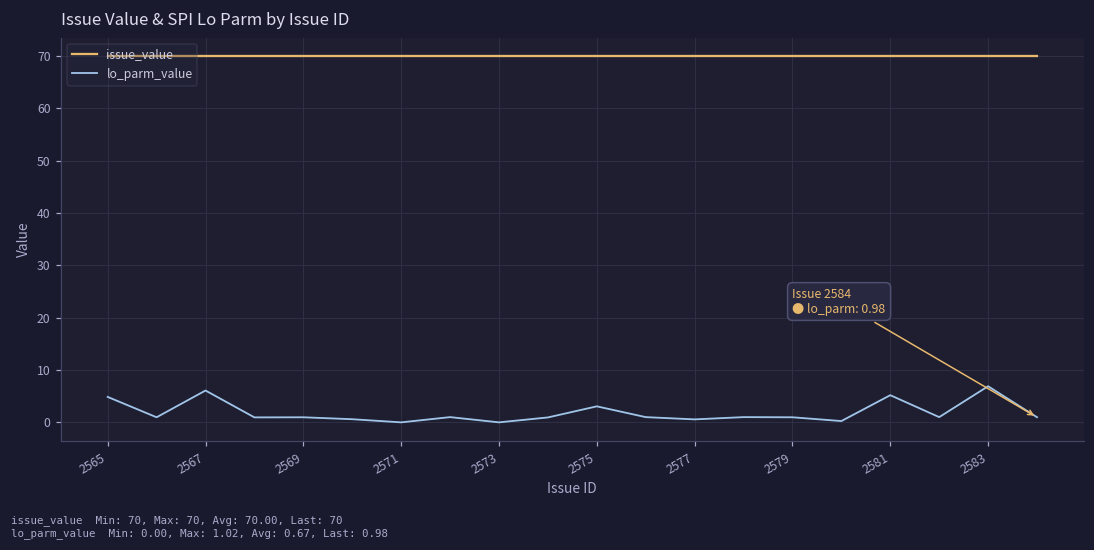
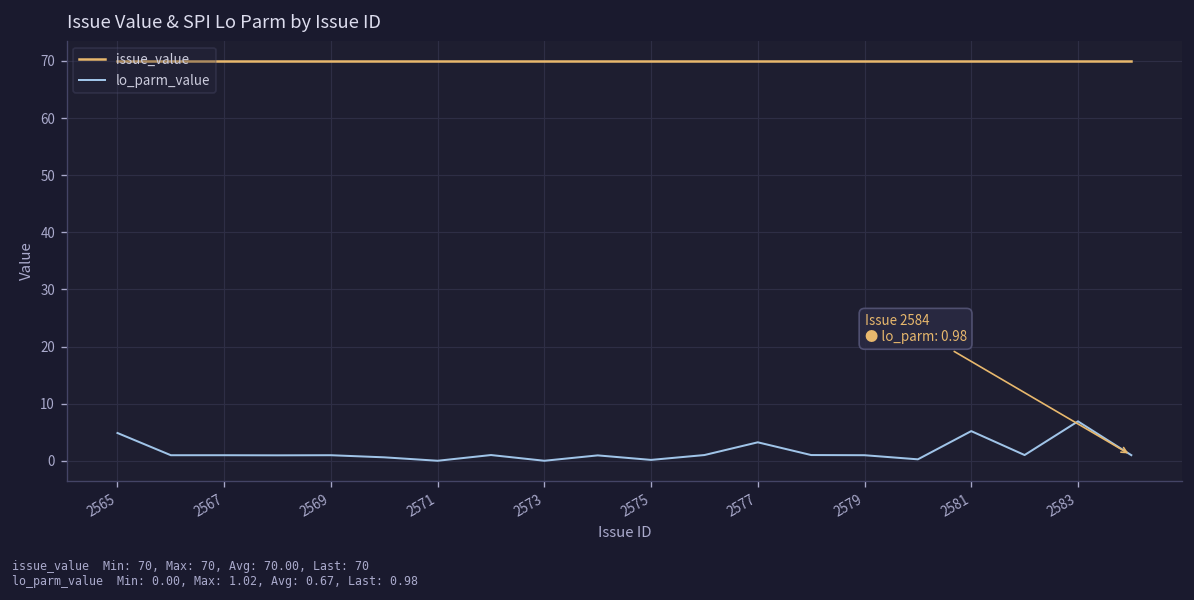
lo_parm_value, 2567: 6 -> 1
lo_parm_value, 2575: 3 -> 0
lo_parm_value, 2577: 1 -> 3
